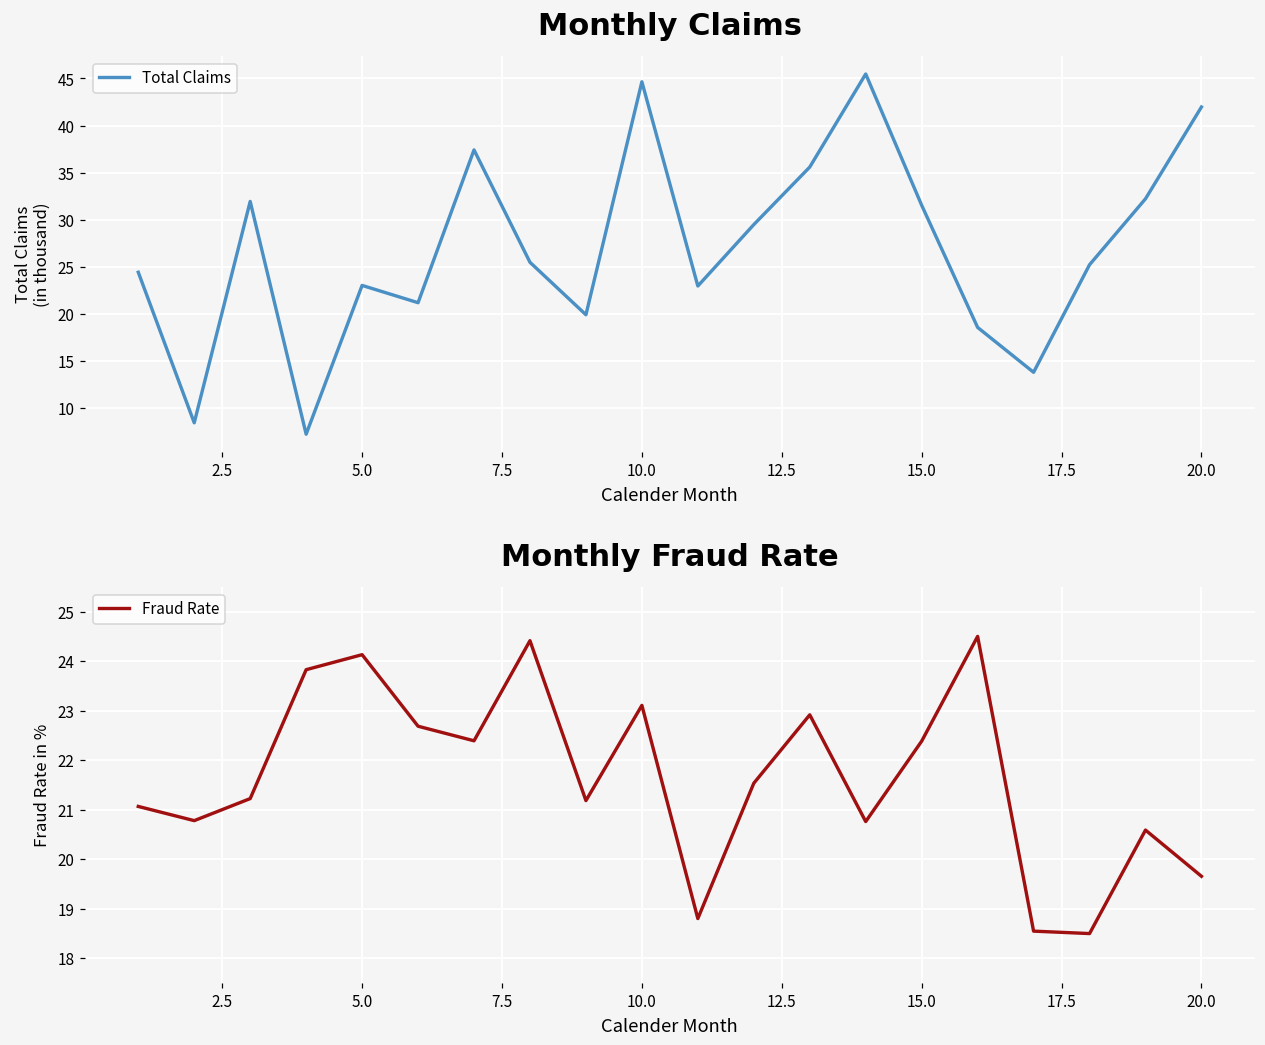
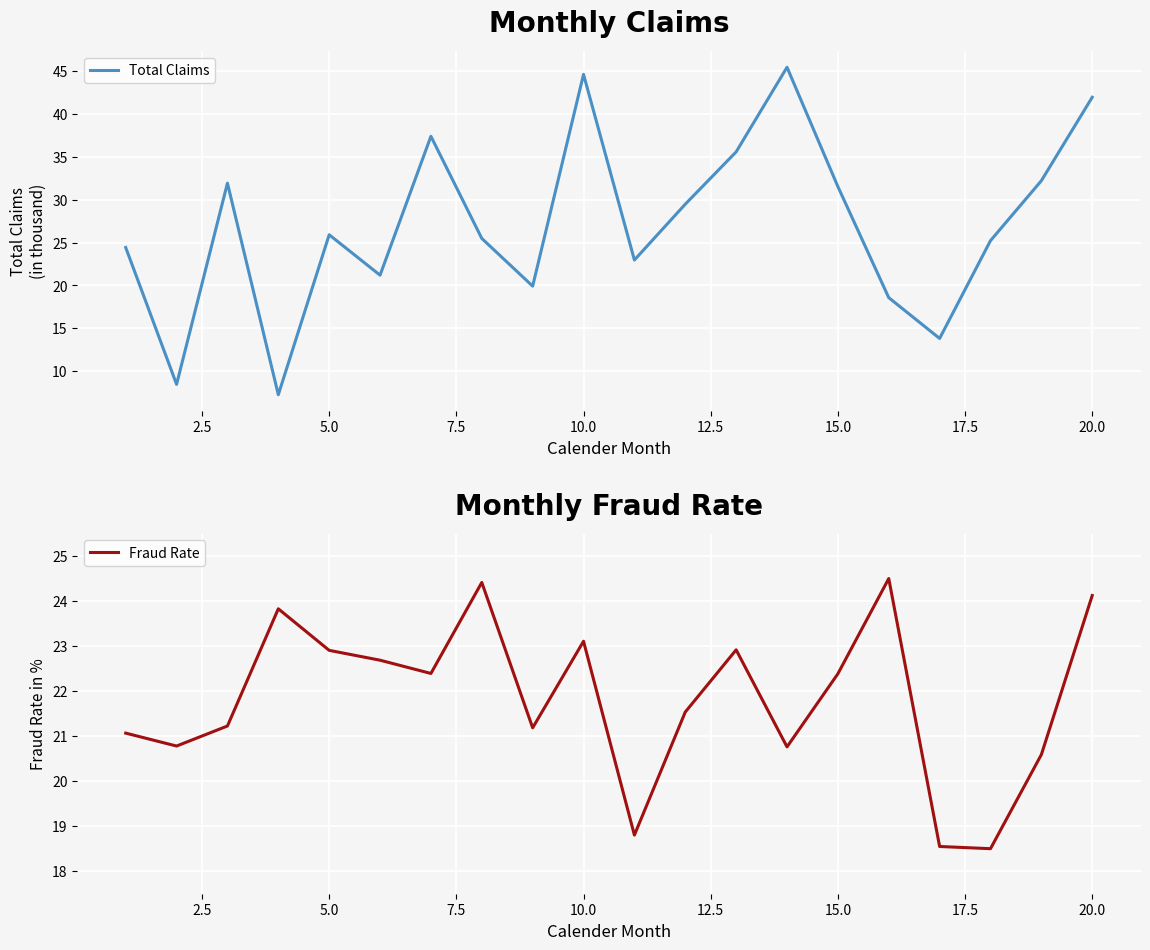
Monthly Claims, 5.0: 23 -> 26
Monthly Fraud Rate, 5.0: 24.1 -> 22.9
Monthly Fraud Rate, 20.0: 19.7 -> 24.1
